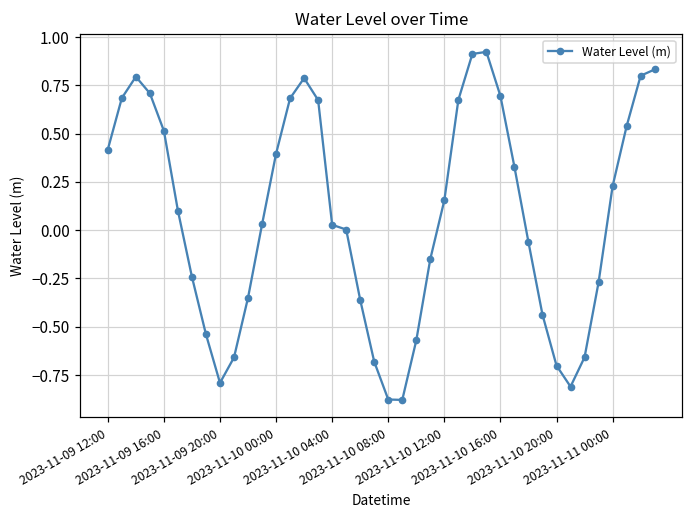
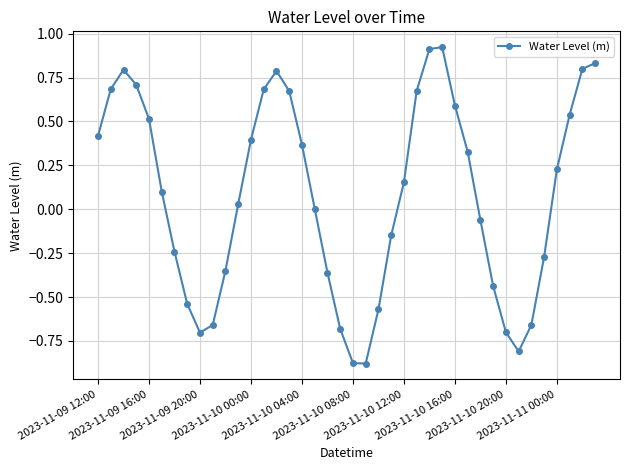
2023-11-09 20:00: -0.79 -> -0.70
2023-11-10 04:00: 0.03 -> 0.37
2023-11-10 16:00: 0.69 -> 0.59
